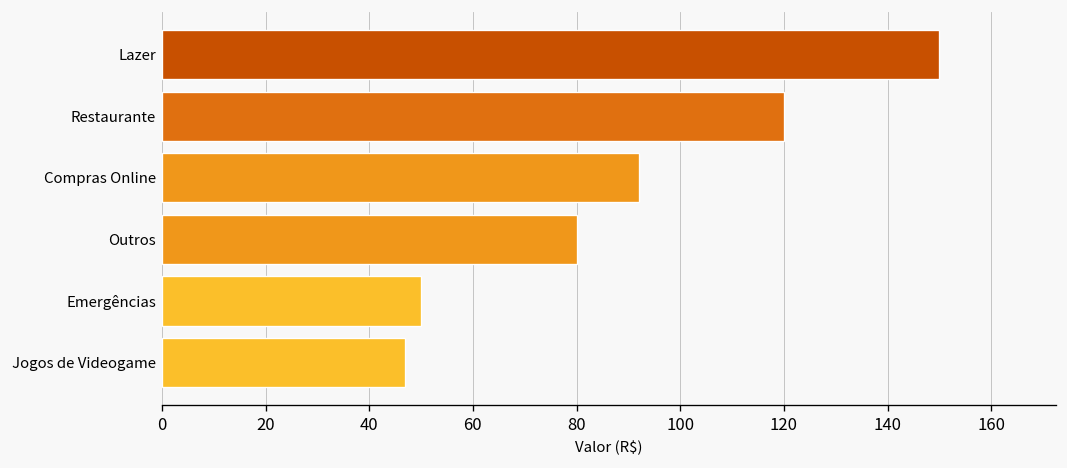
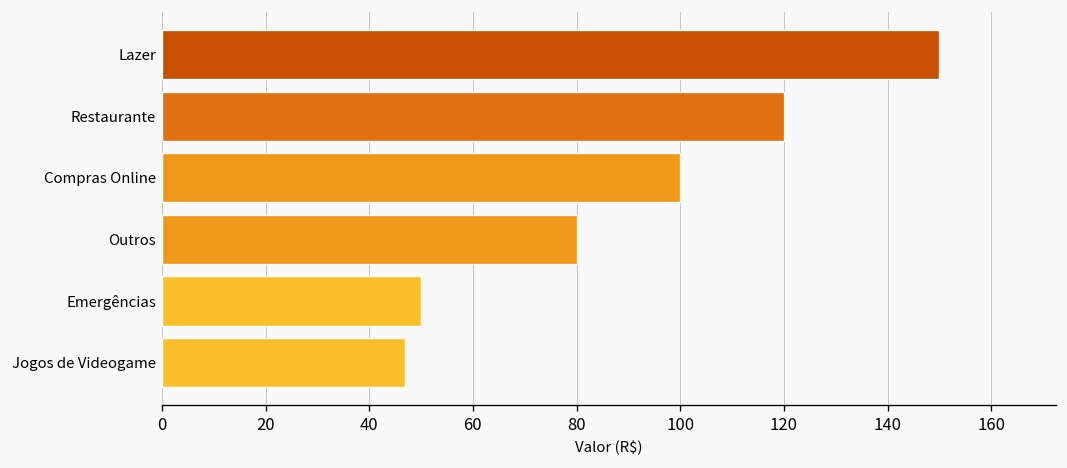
Compras Online: 92 -> 100
